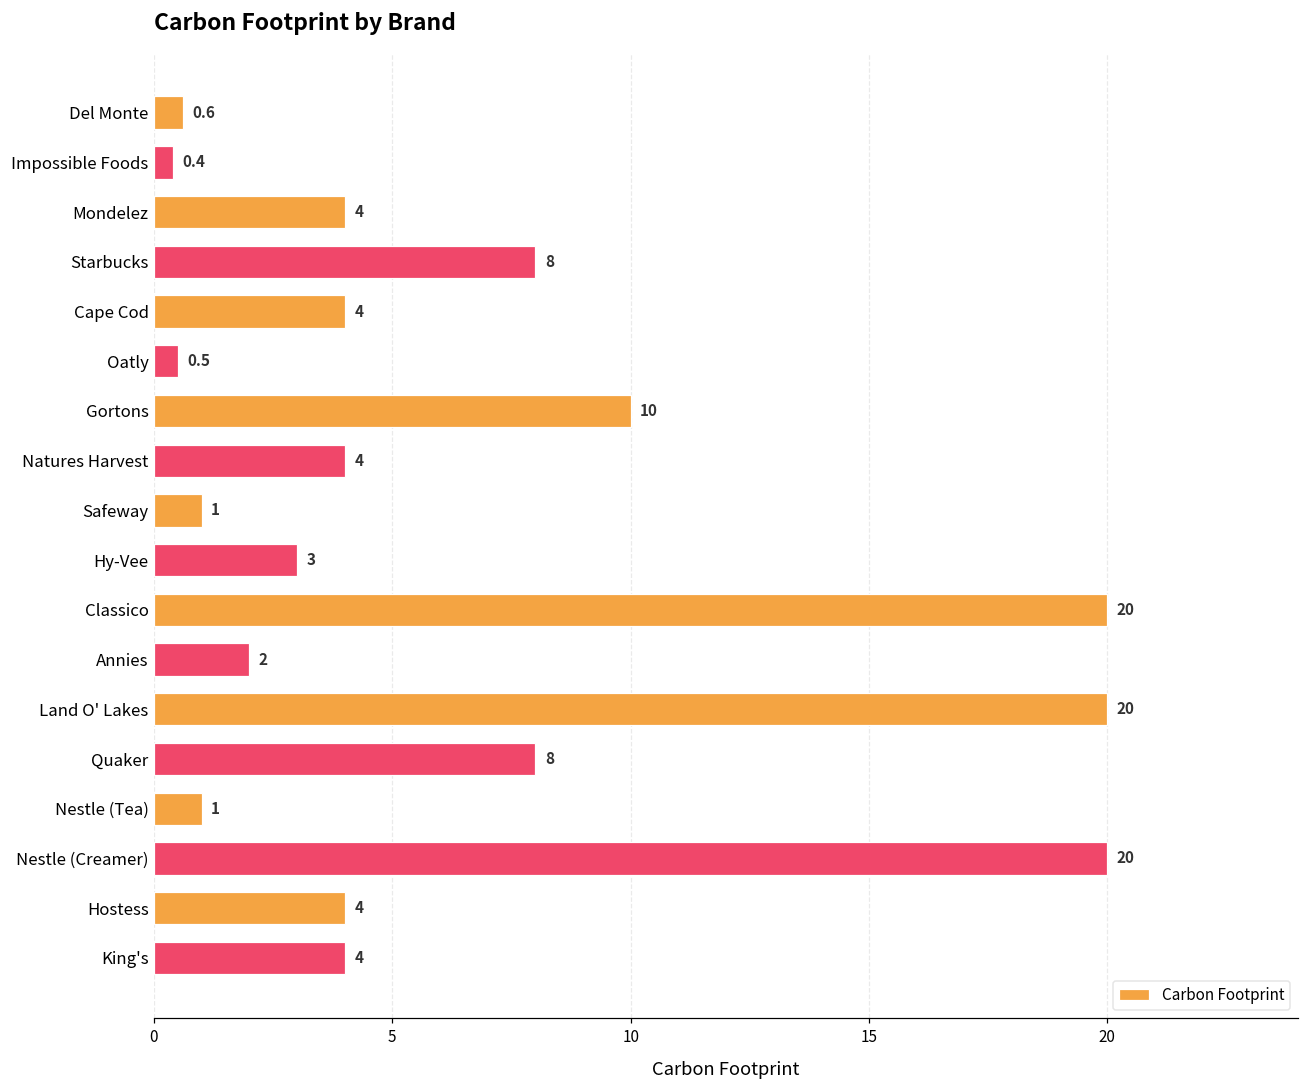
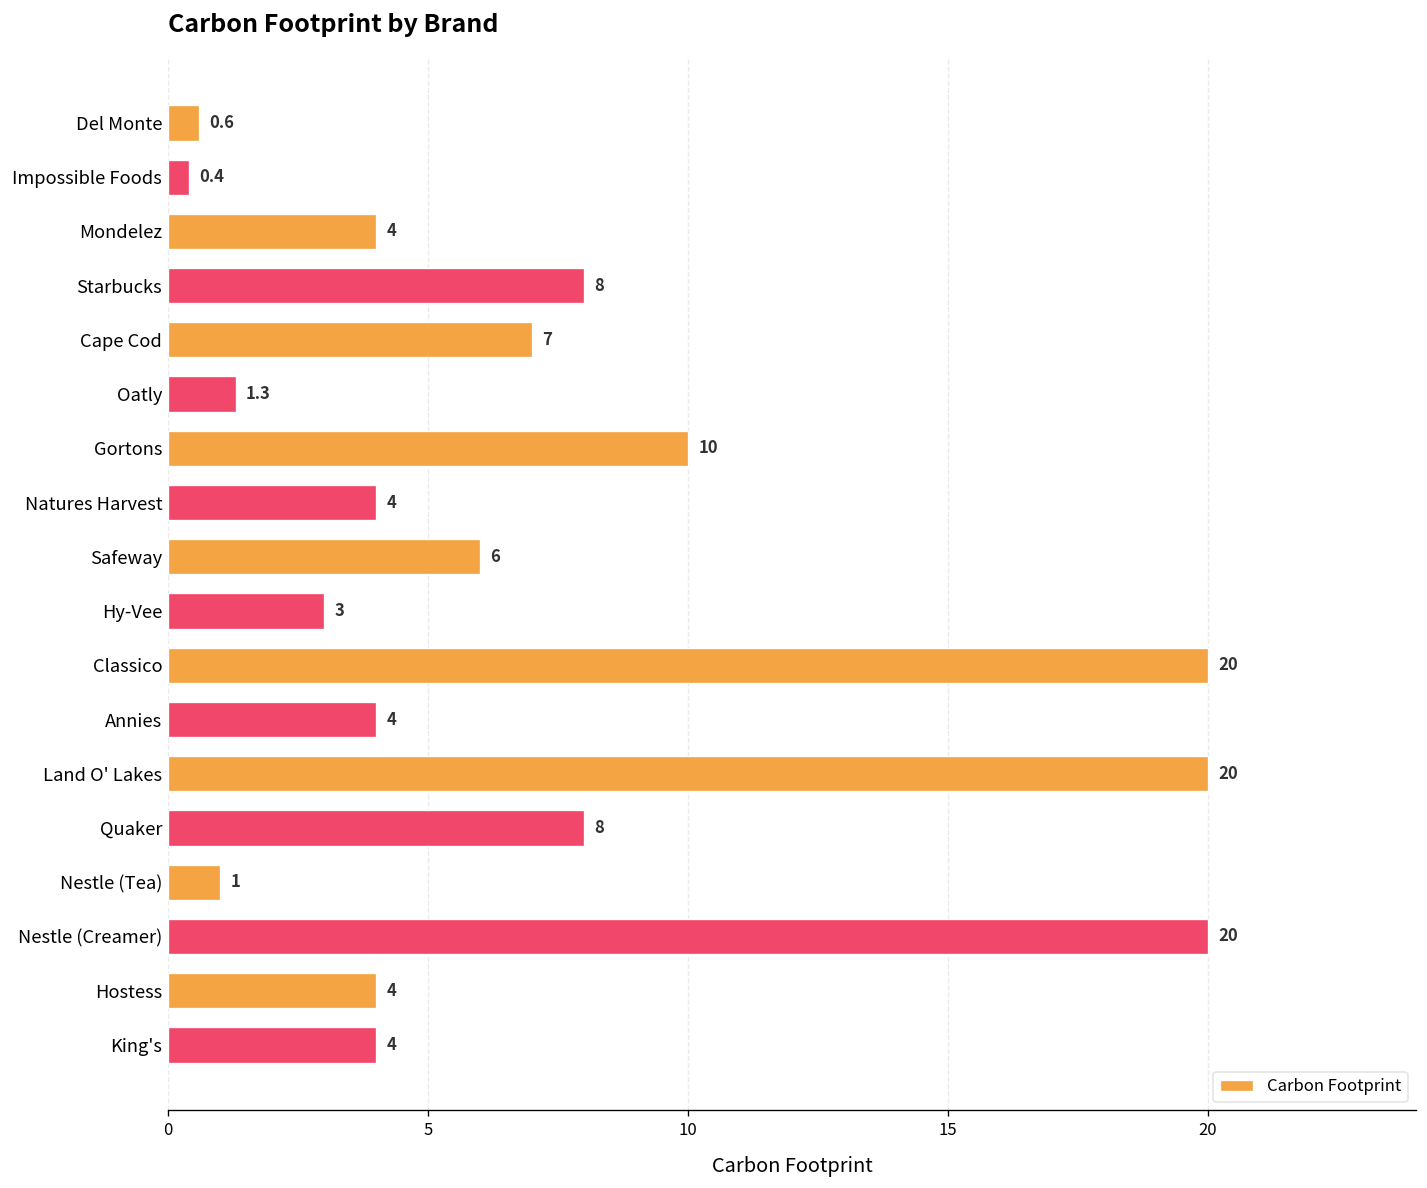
Cape Cod: 4 -> 7
Oatly: 0.5 -> 1.3
Safeway: 1 -> 6
Annies: 2 -> 4
